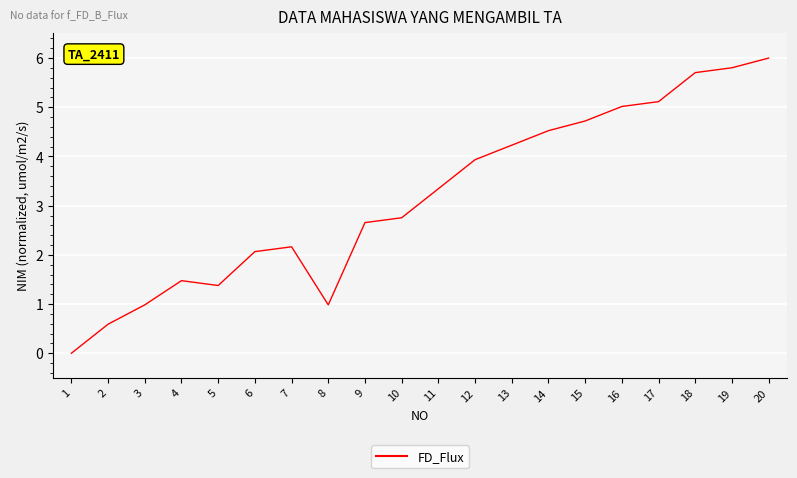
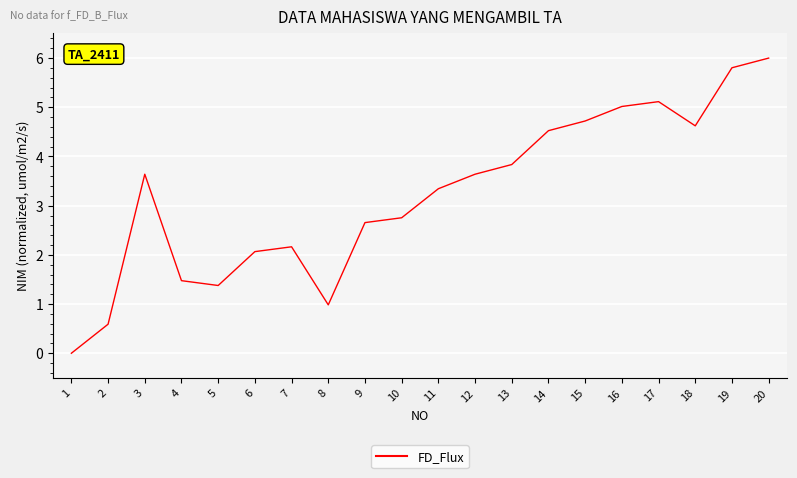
3: 1.0 -> 3.6
12: 3.9 -> 3.6
13: 4.2 -> 3.8
18: 5.7 -> 4.6
